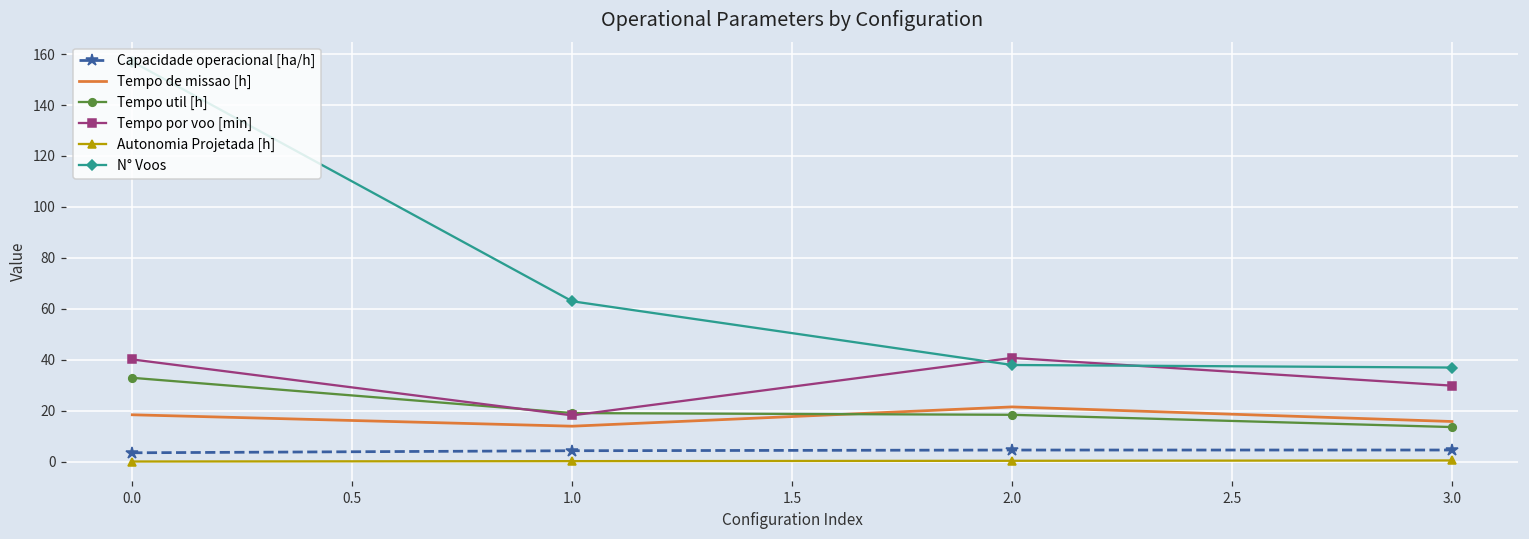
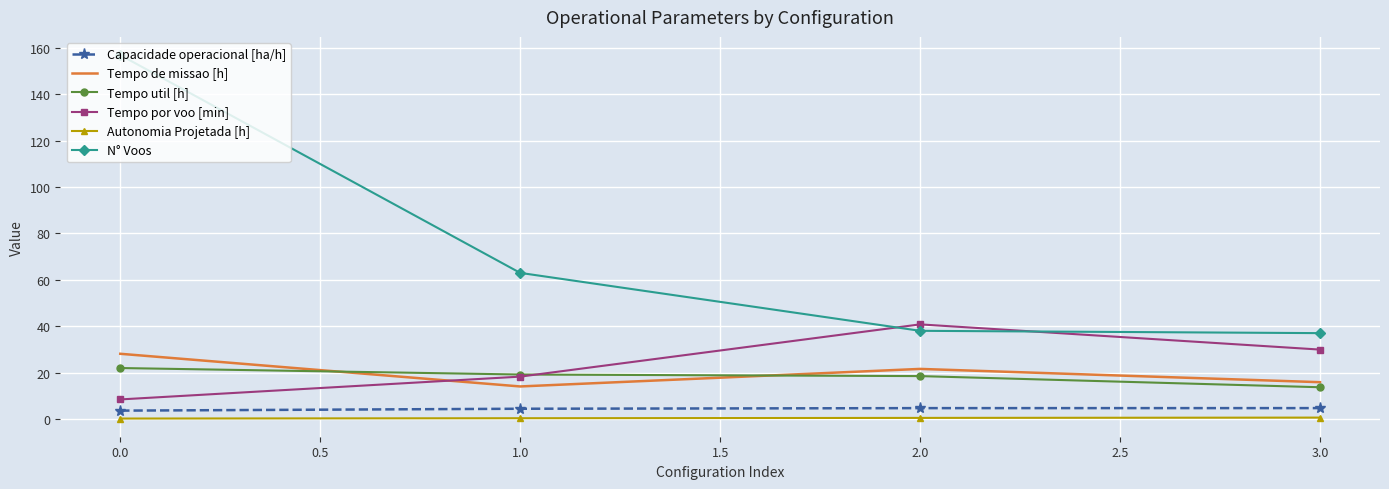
Tempo de missao [h], 0.0: 18 -> 28
Tempo util [h], 0.0: 33 -> 22
Tempo por voo [min], 0.0: 40 -> 8
